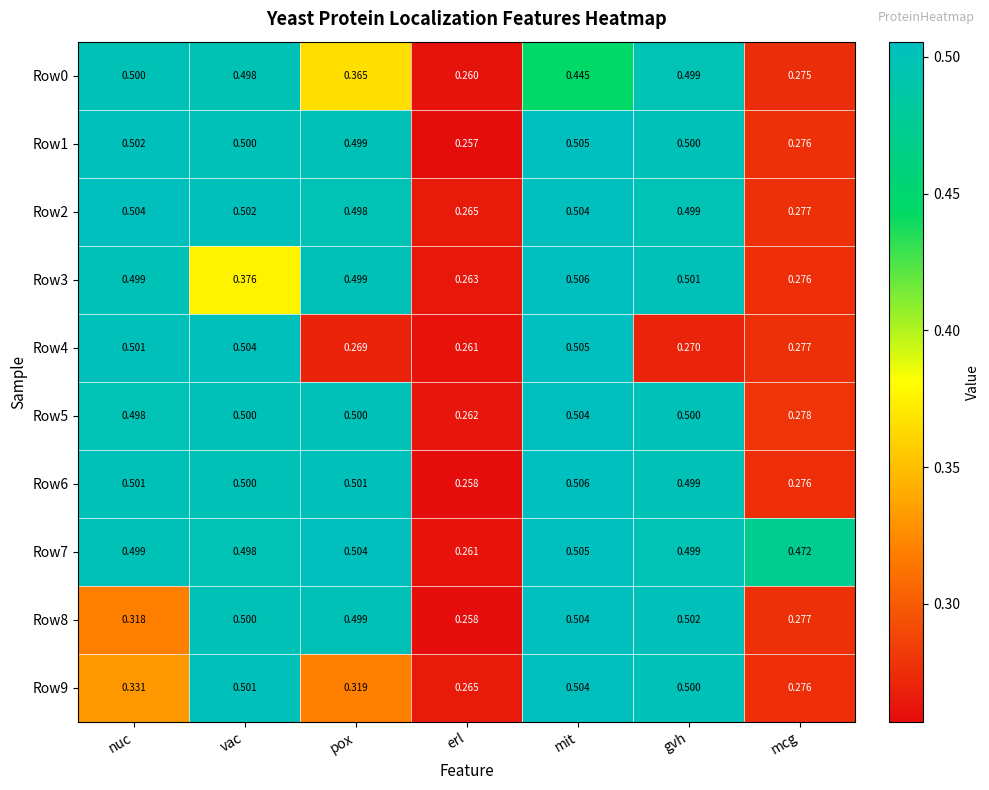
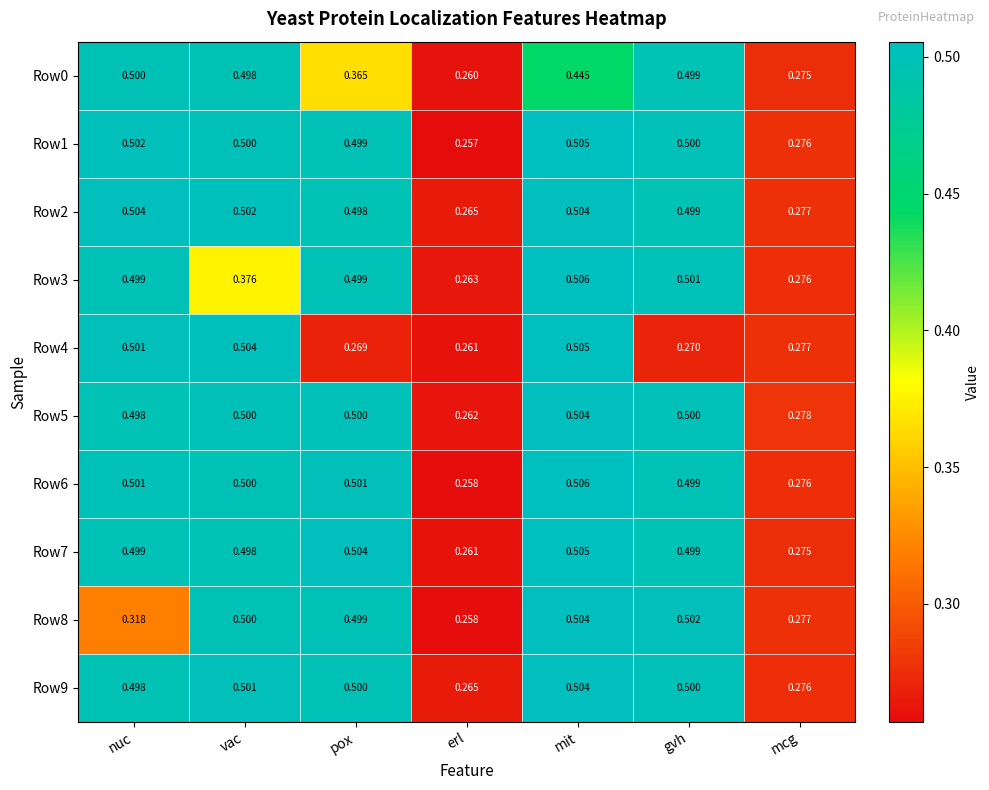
Row7, mcg: 0.472 -> 0.275
Row9, nuc: 0.331 -> 0.498
Row9, pox: 0.319 -> 0.500
